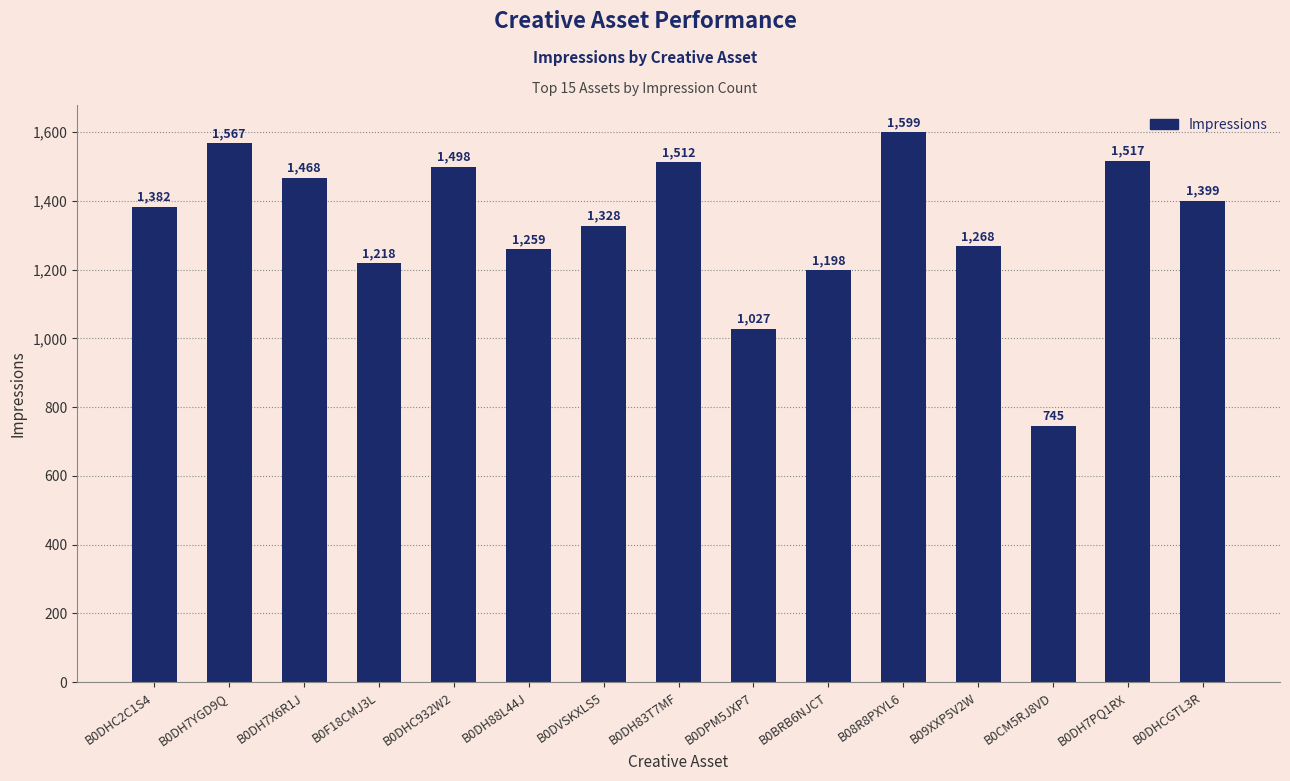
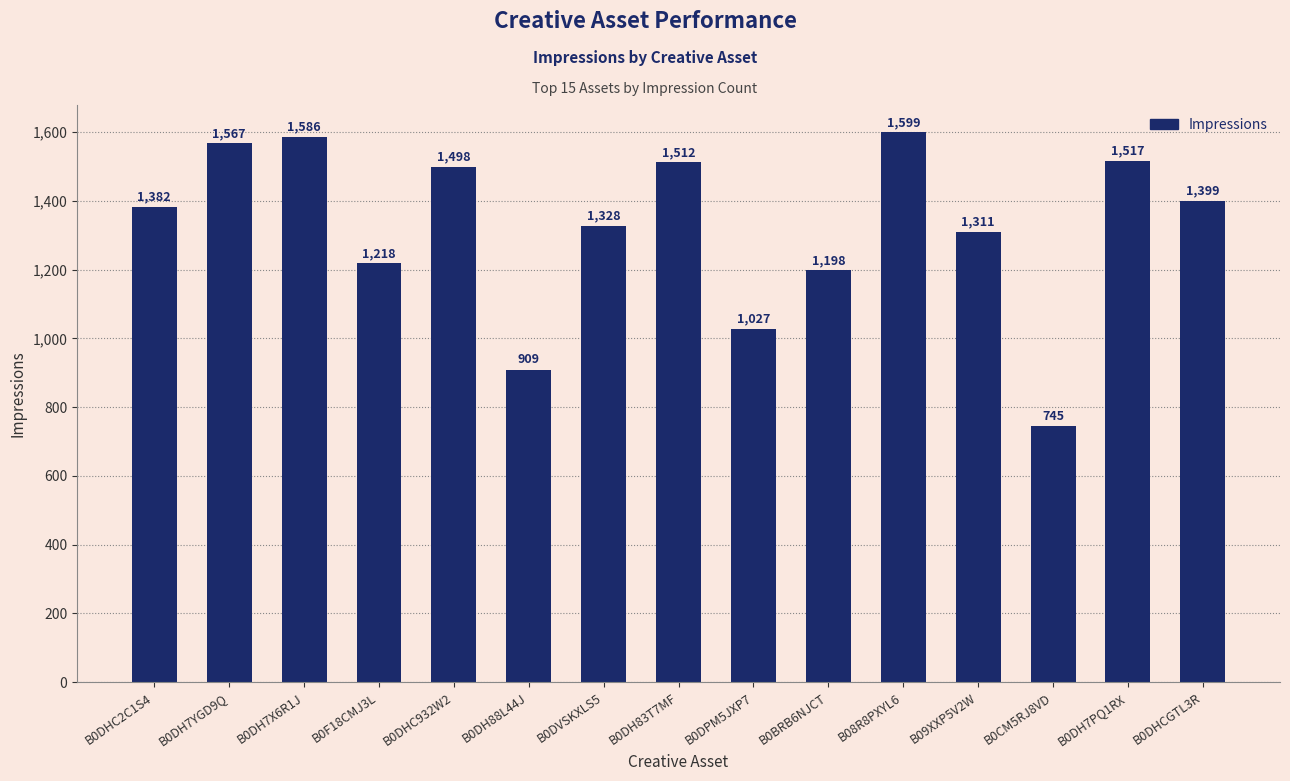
B0DH7X6R1J: 1,468 -> 1,586
B0DH88L44J: 1,259 -> 909
B09XXP5V2W: 1,268 -> 1,311
